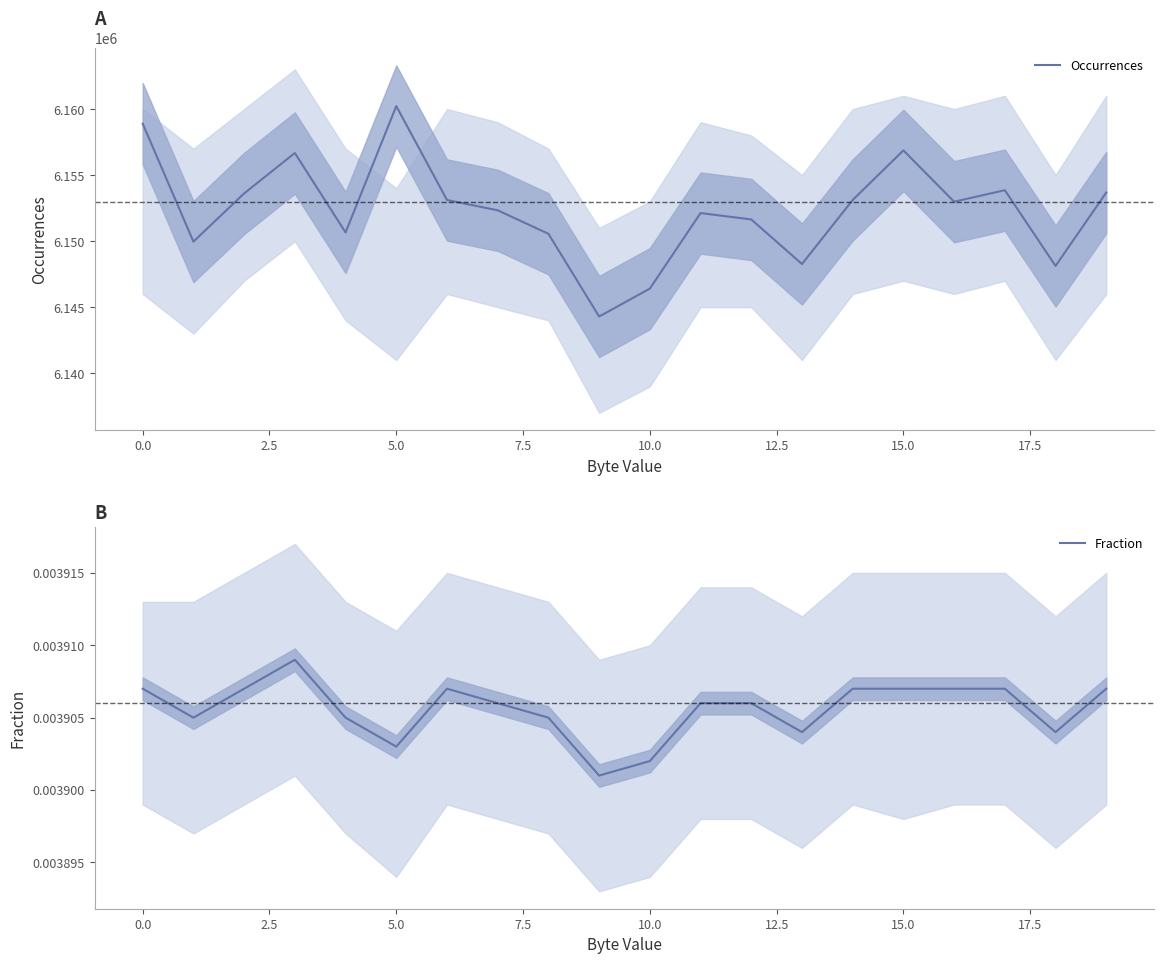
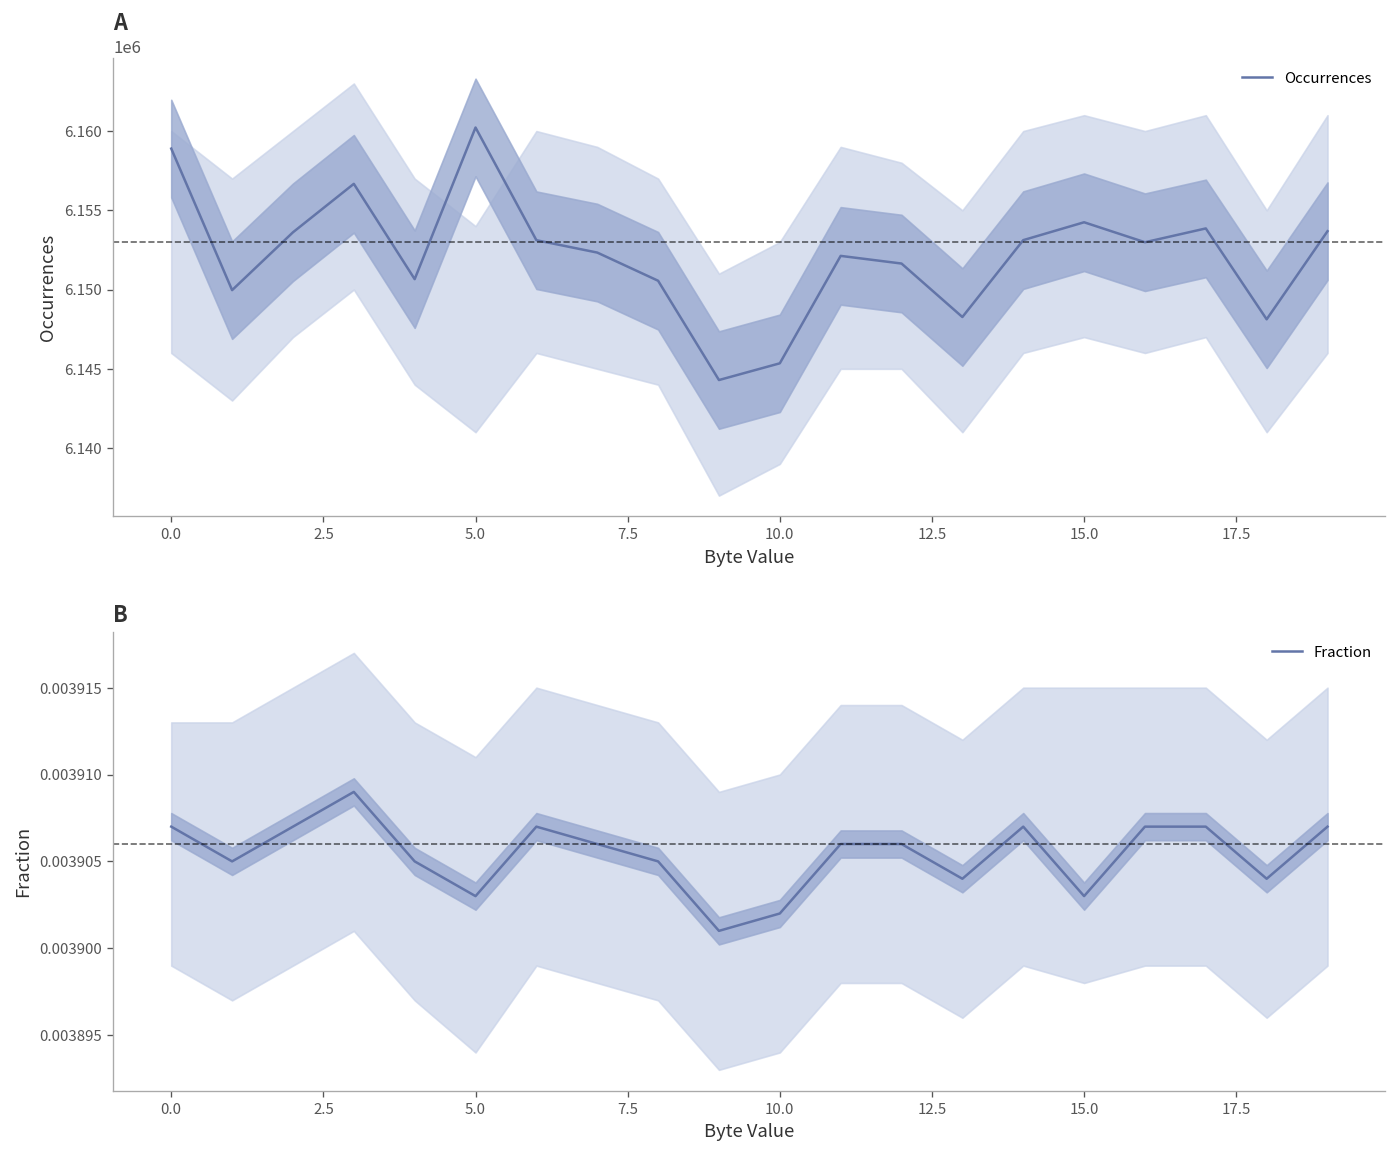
A, Occurrences, 10.0: 6146400 -> 6145300
A, Occurrences, 15.0: 6156900 -> 6154200
B, Fraction, 15.0: 0.003907 -> 0.003903
